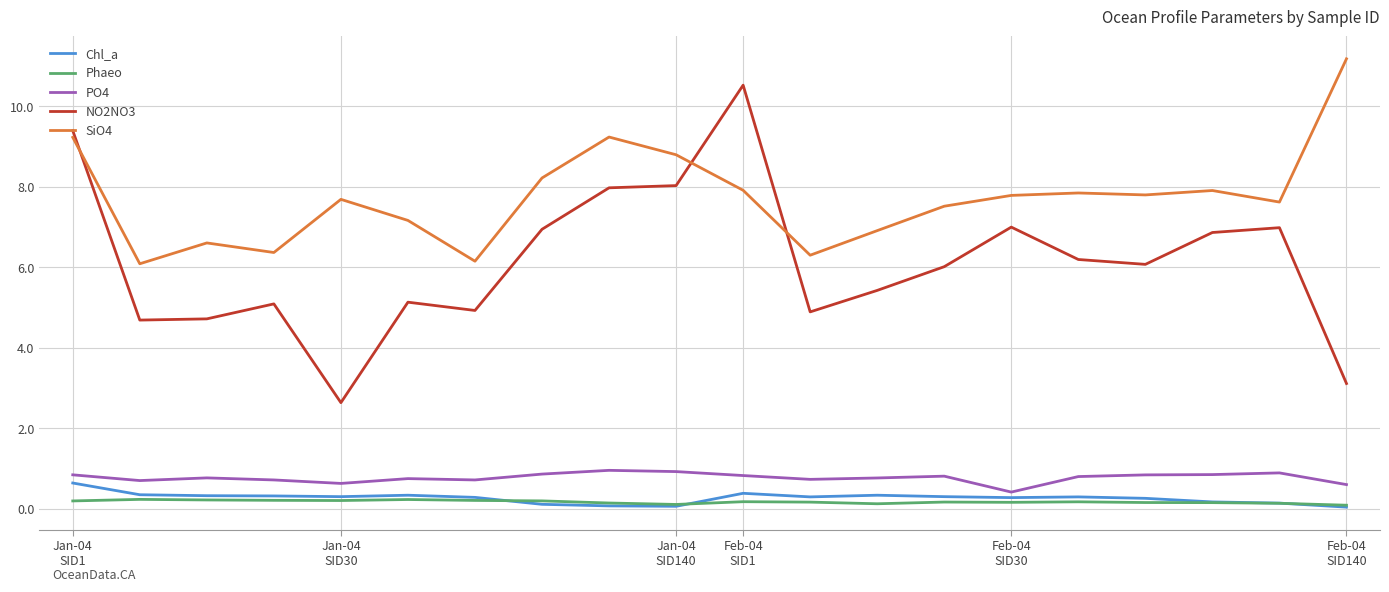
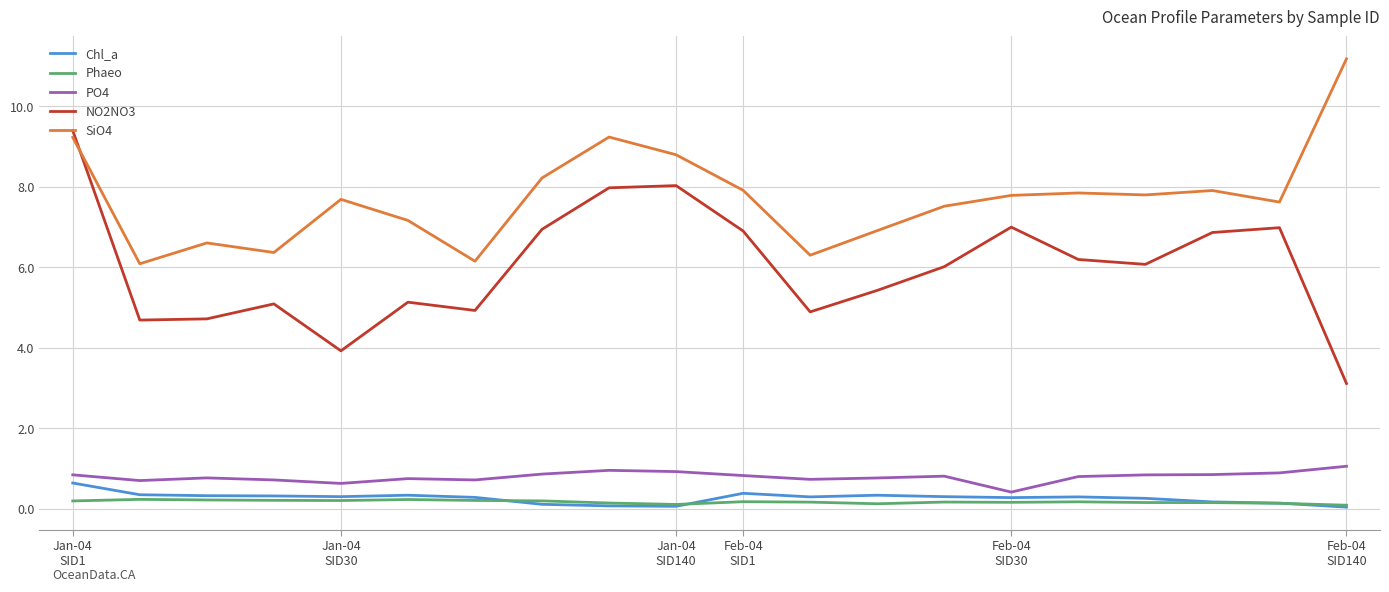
NO2NO3, Jan-04 SID30: 2.6 -> 3.9
NO2NO3, Feb-04 SID1: 10.5 -> 6.9
PO4, Feb-04 SID140: 0.6 -> 1.1
